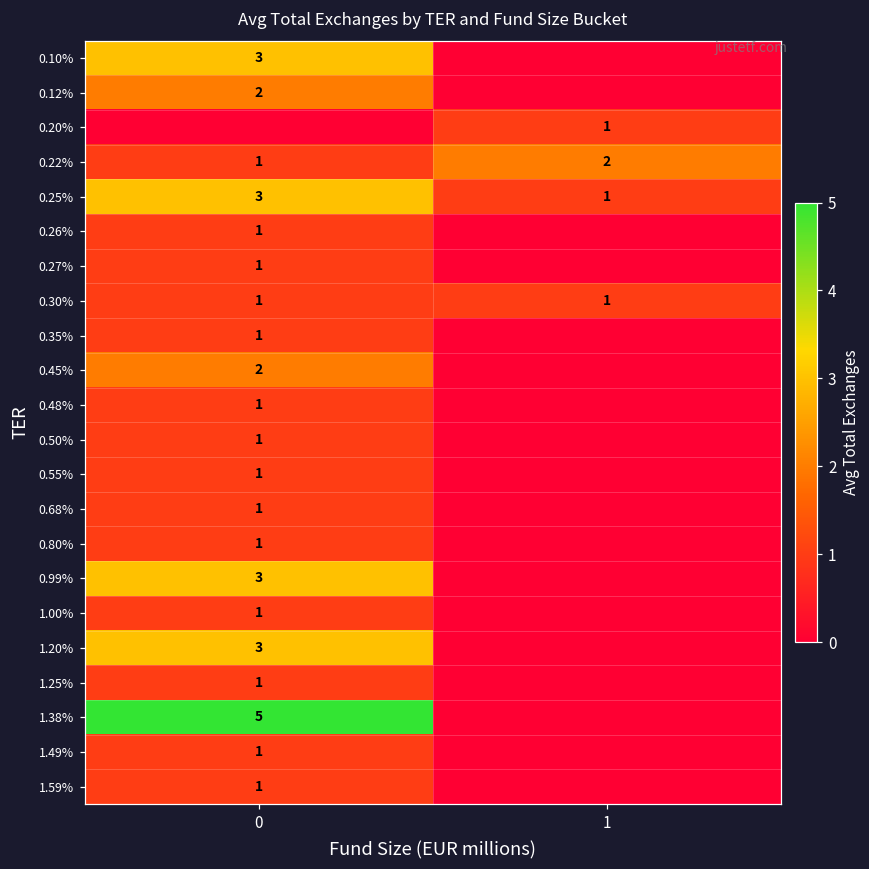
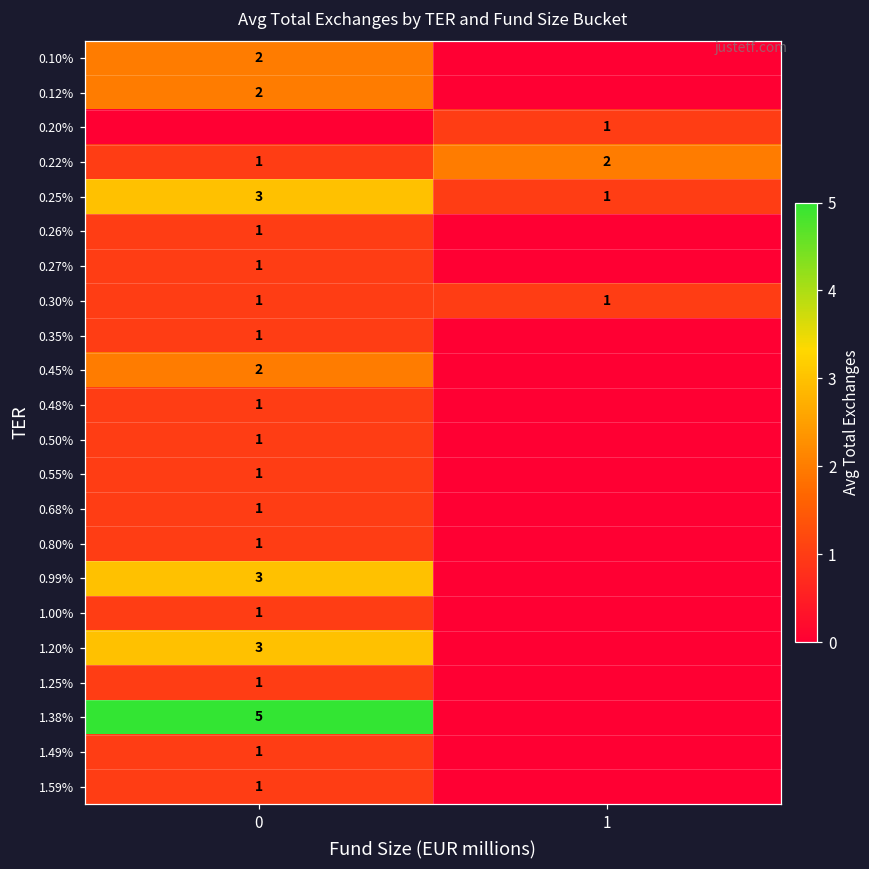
0.10%, 0: 3 -> 2
